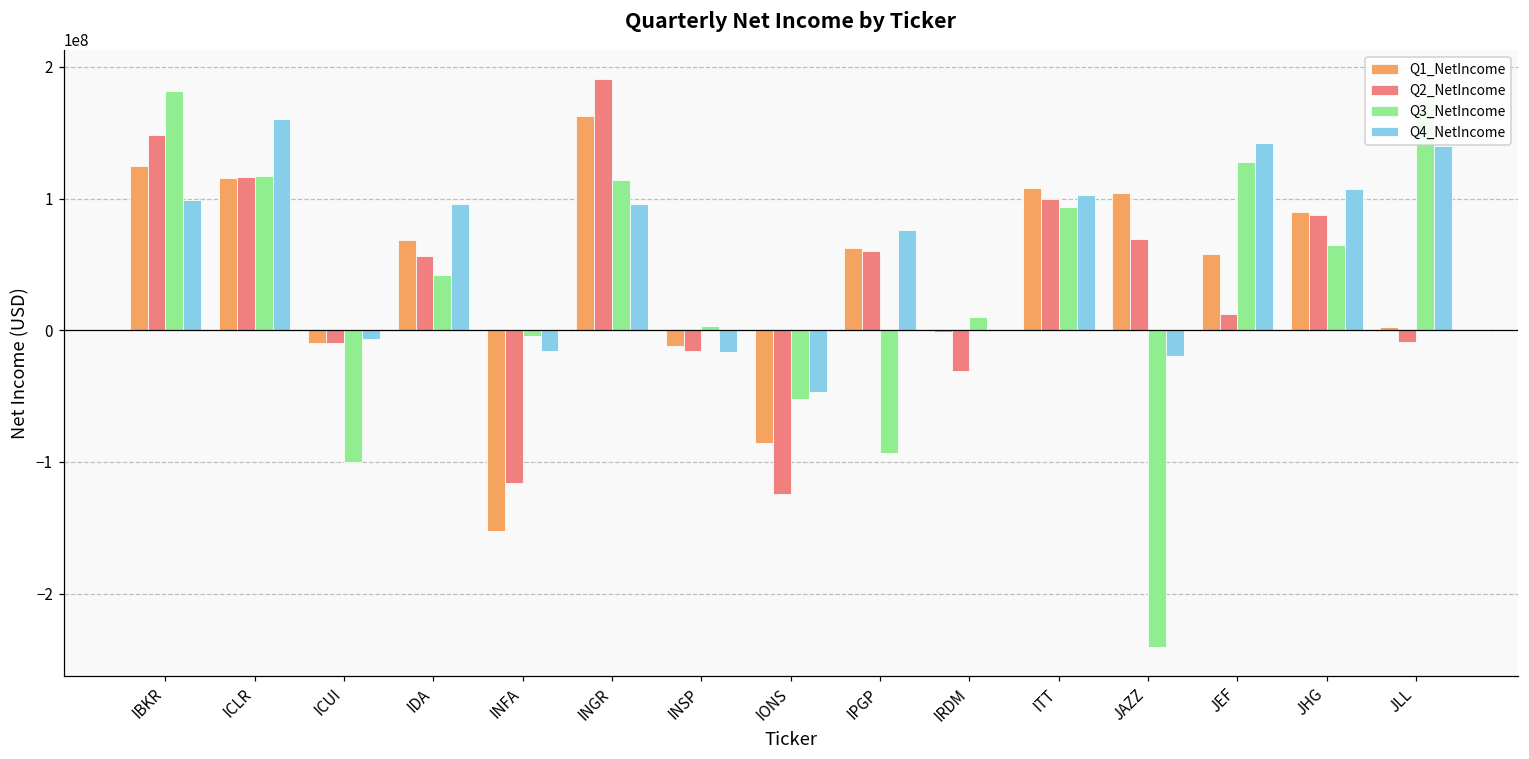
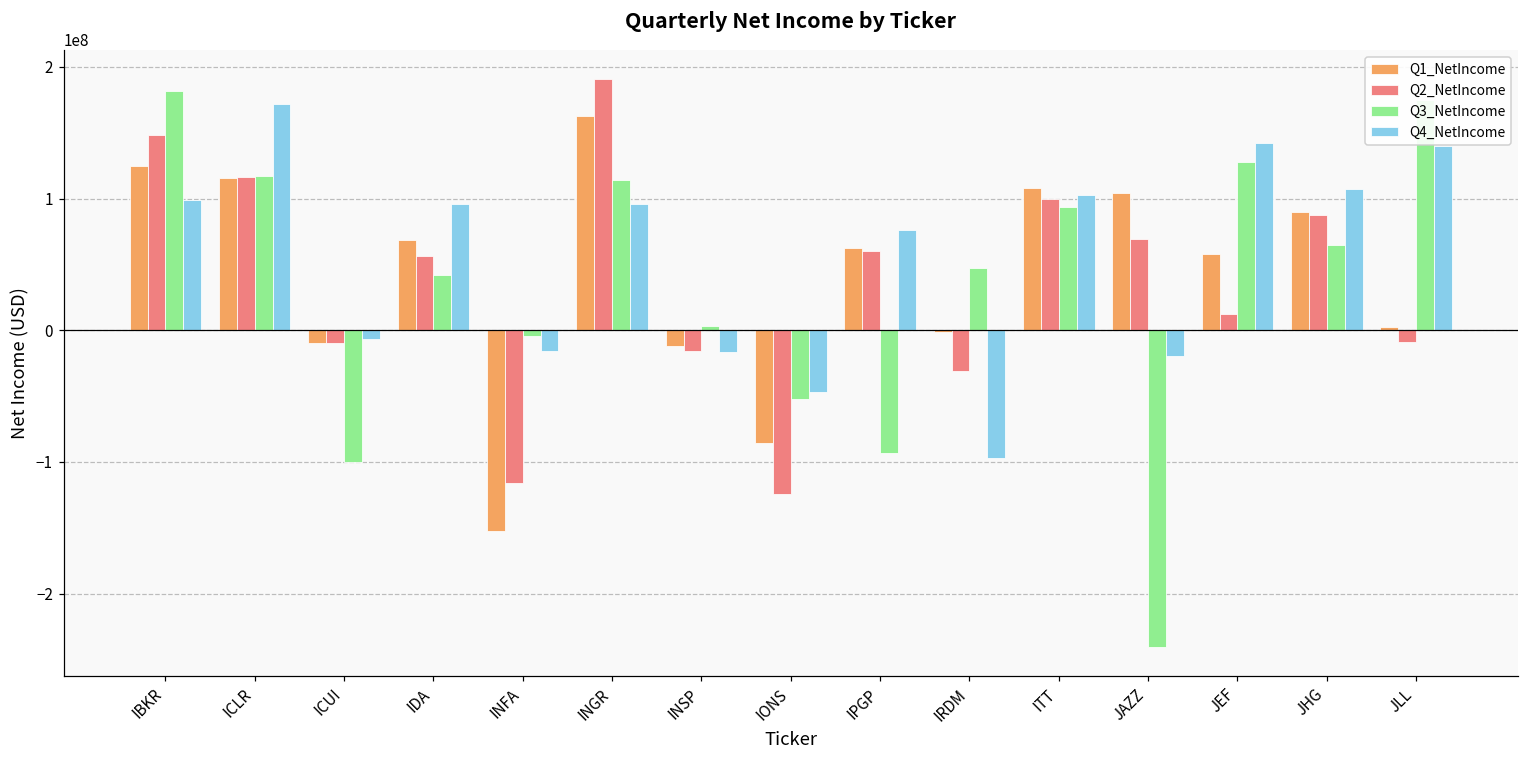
Q4_NetIncome, ICLR: 160000000 -> 172000000
Q3_NetIncome, IRDM: 10000000 -> 47000000
Q4_NetIncome, IRDM: -1000000 -> -97000000
